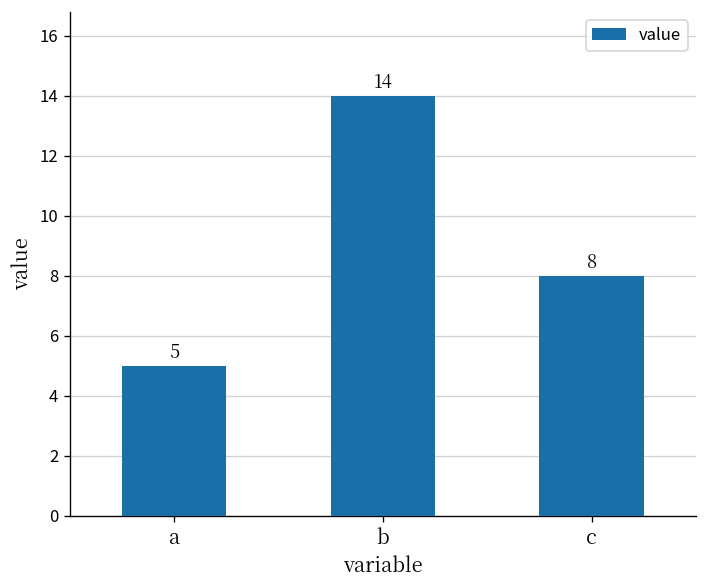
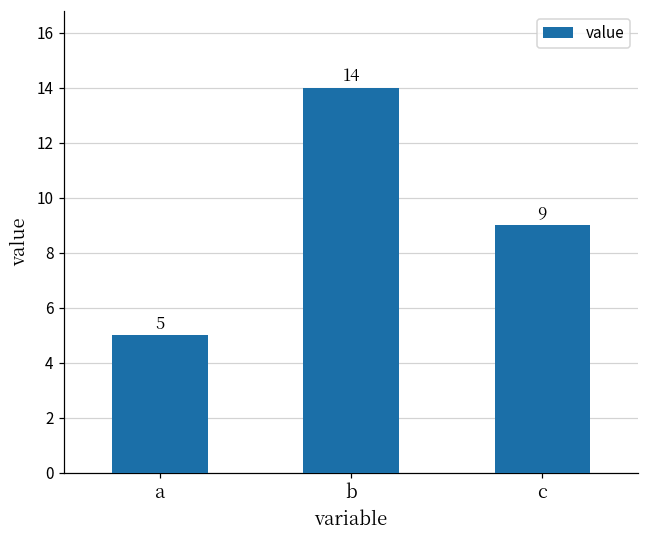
c: 8 -> 9
